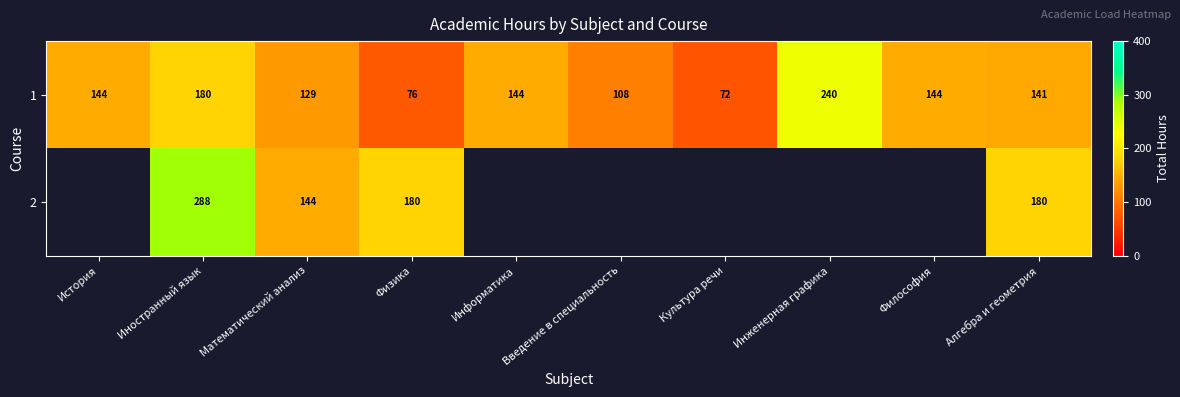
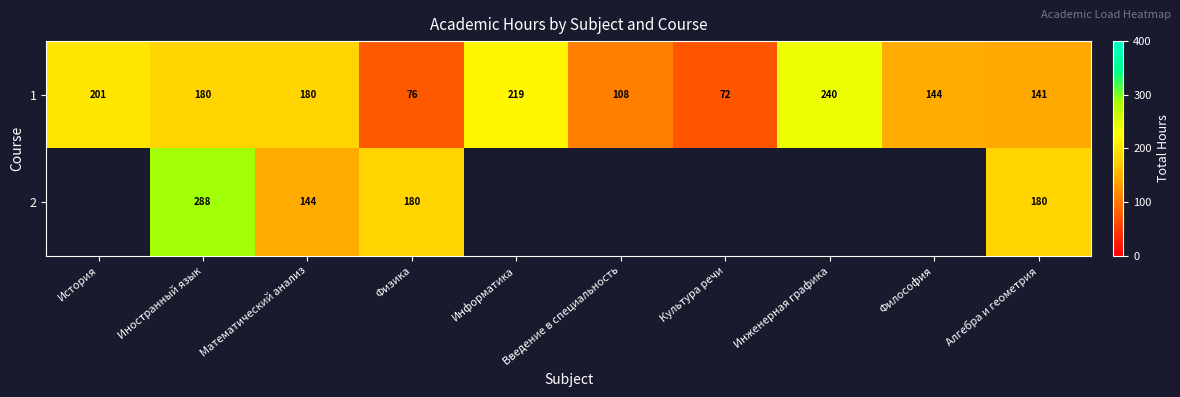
1, История: 144 -> 201
1, Математический анализ: 129 -> 180
1, Информатика: 144 -> 219
